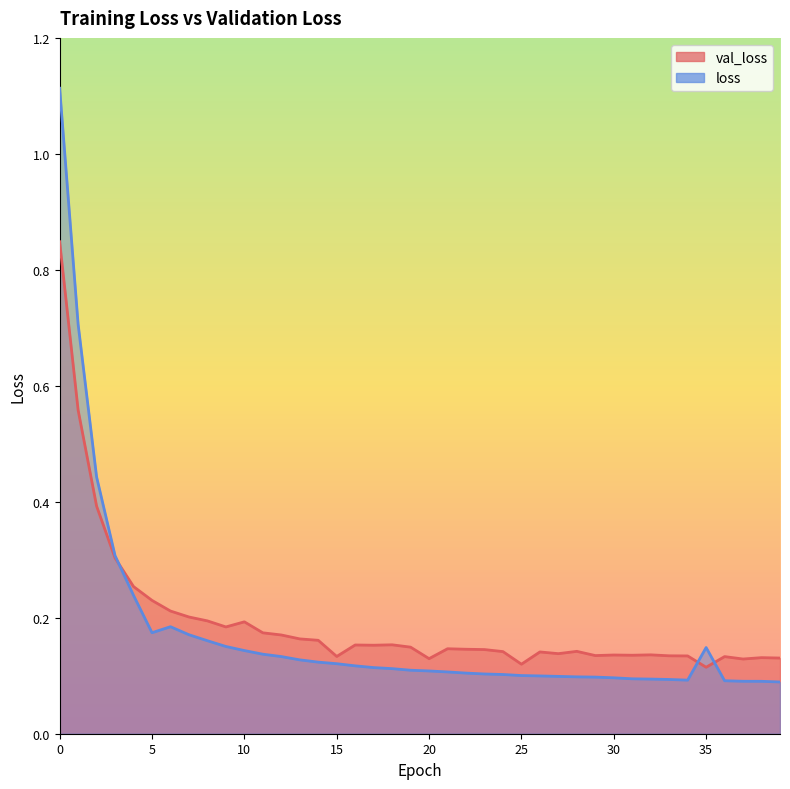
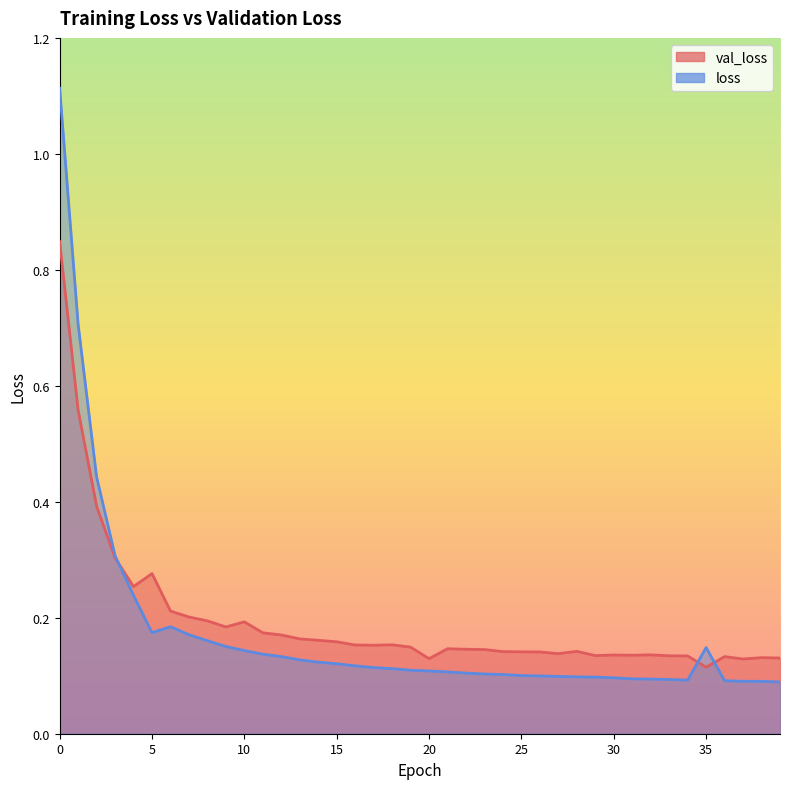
val_loss, 5: 0.23 -> 0.28
val_loss, 15: 0.13 -> 0.16
val_loss, 25: 0.12 -> 0.14
